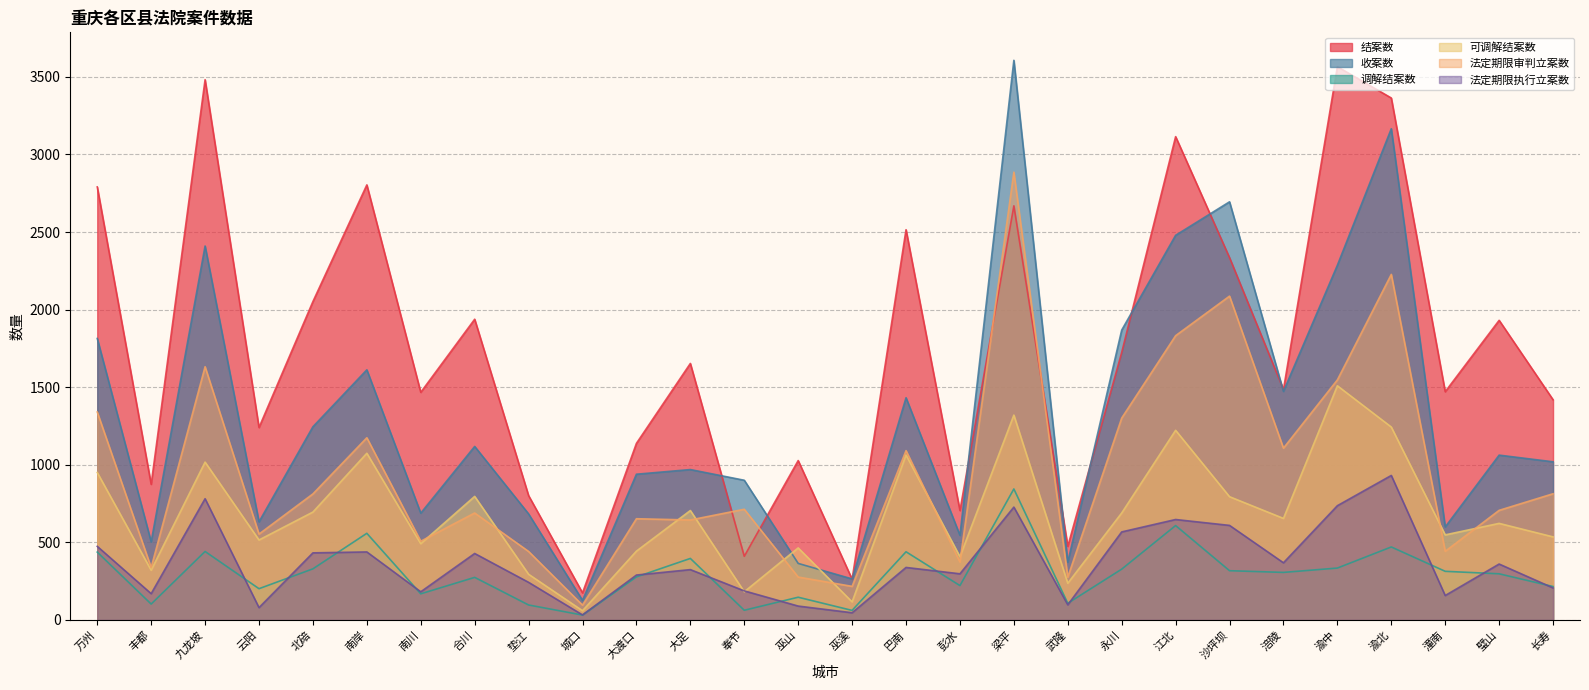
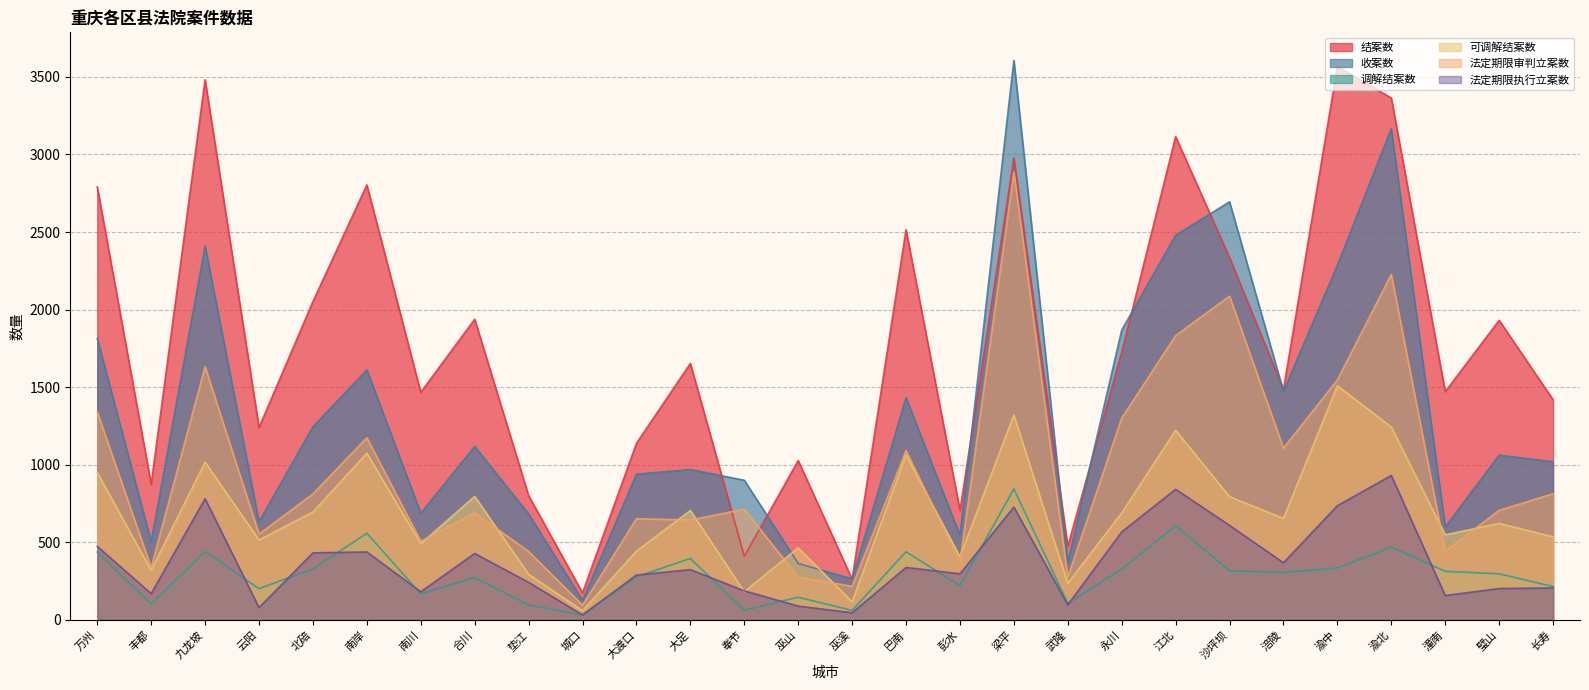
结案数, 梁平: 2670 -> 2980
法定期限执行立案数, 江北: 650 -> 840
法定期限执行立案数, 璧山: 360 -> 200
